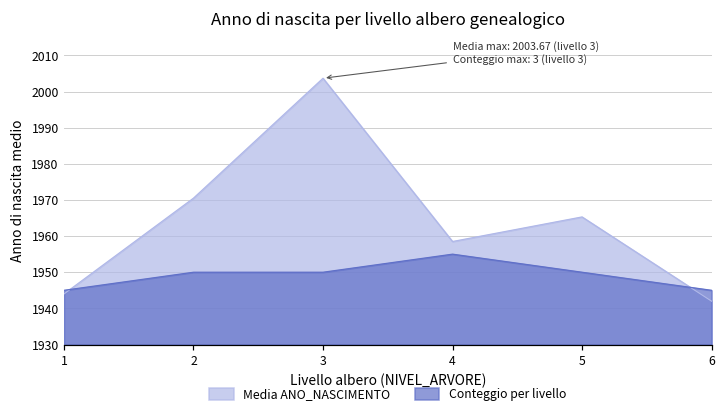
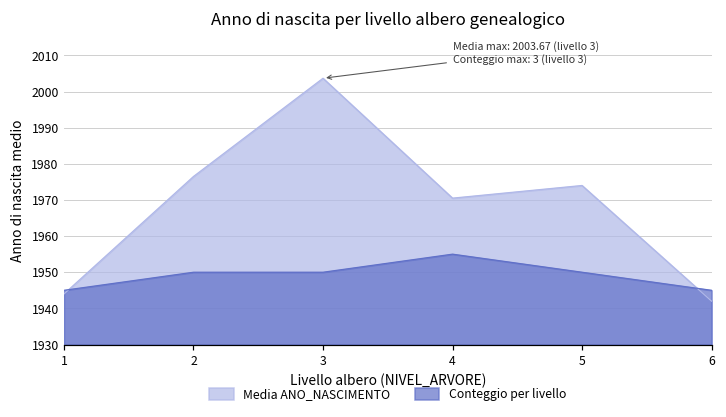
Media ANO_NASCIMENTO, 2: 1971 -> 1977
Media ANO_NASCIMENTO, 4: 1959 -> 1971
Media ANO_NASCIMENTO, 5: 1965 -> 1974
